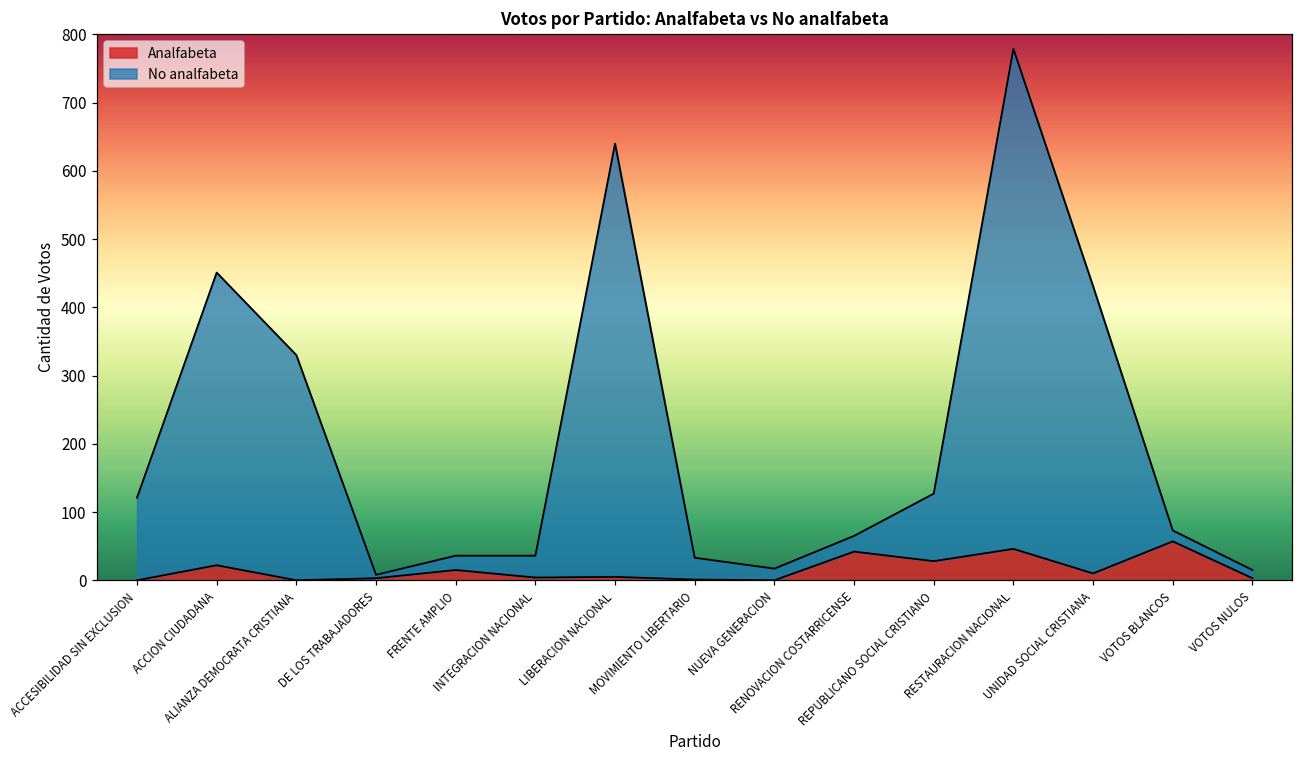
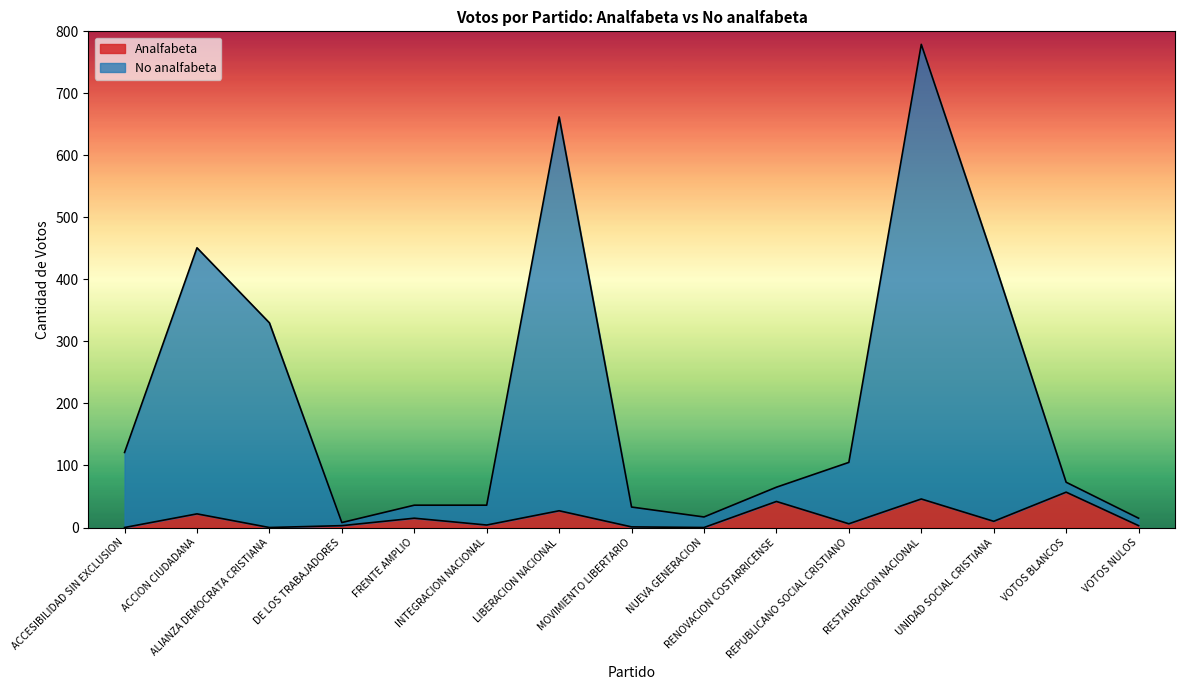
Analfabeta, LIBERACION NACIONAL: 10 -> 30
Analfabeta, REPUBLICANO SOCIAL CRISTIANO: 30 -> 10
